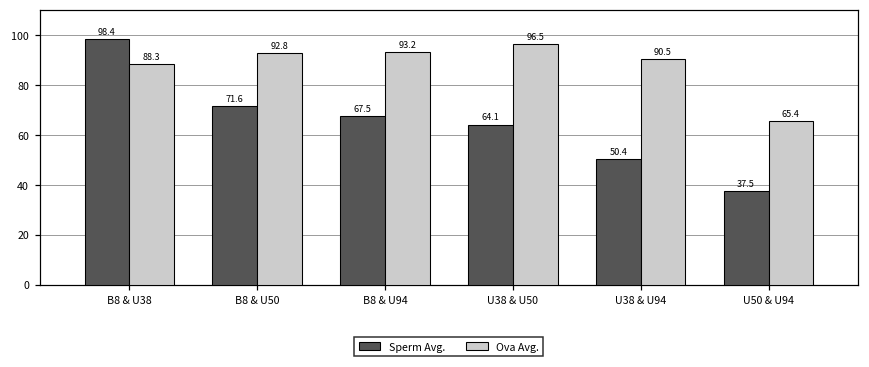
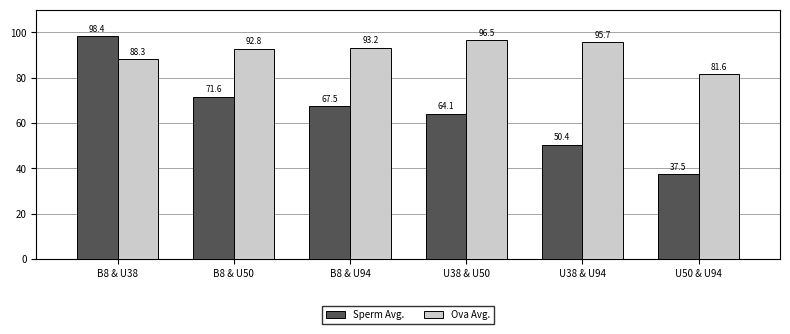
Ova Avg., U38 & U94: 90.5 -> 95.7
Ova Avg., U50 & U94: 65.4 -> 81.6
